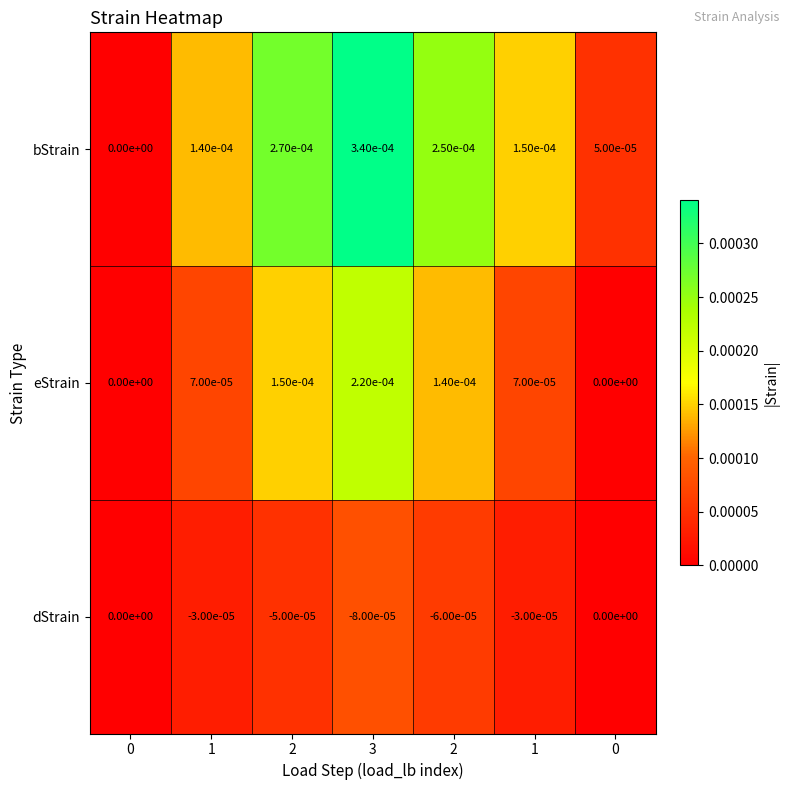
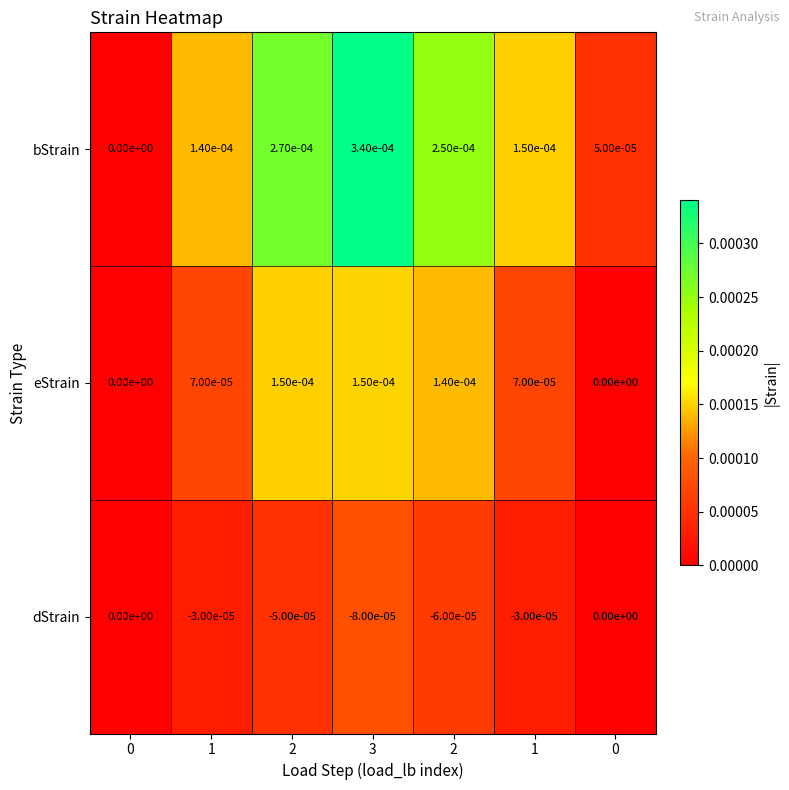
eStrain, 3: 2.20e-04 -> 1.50e-04
